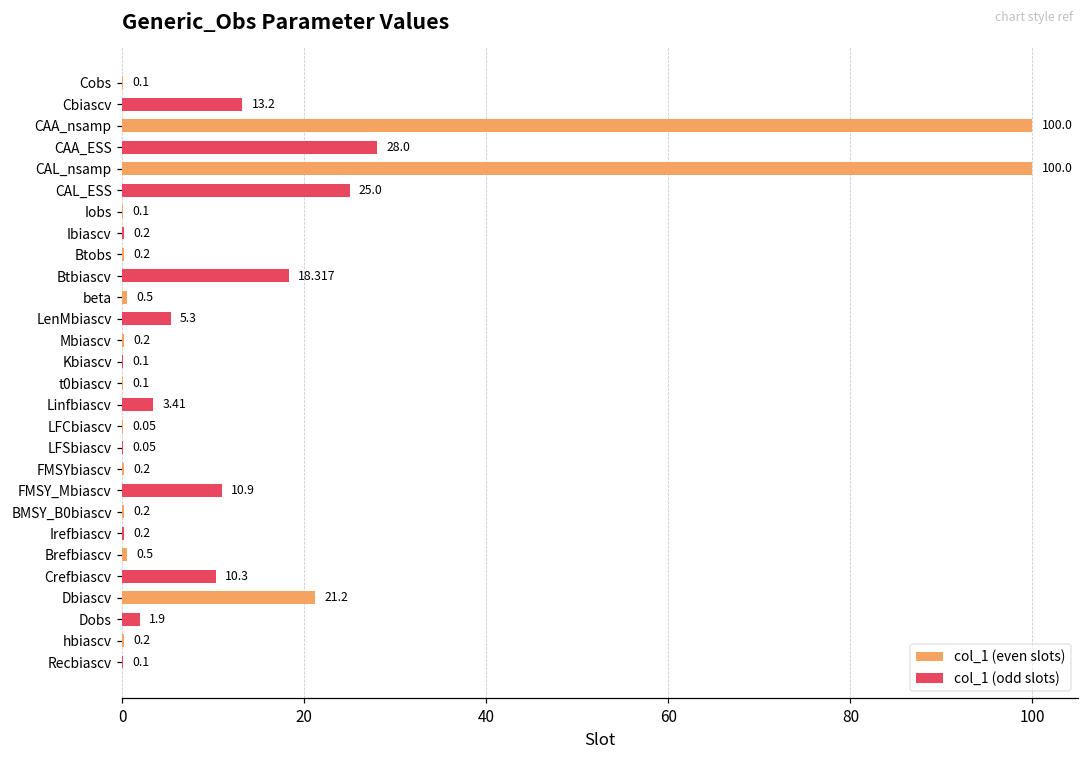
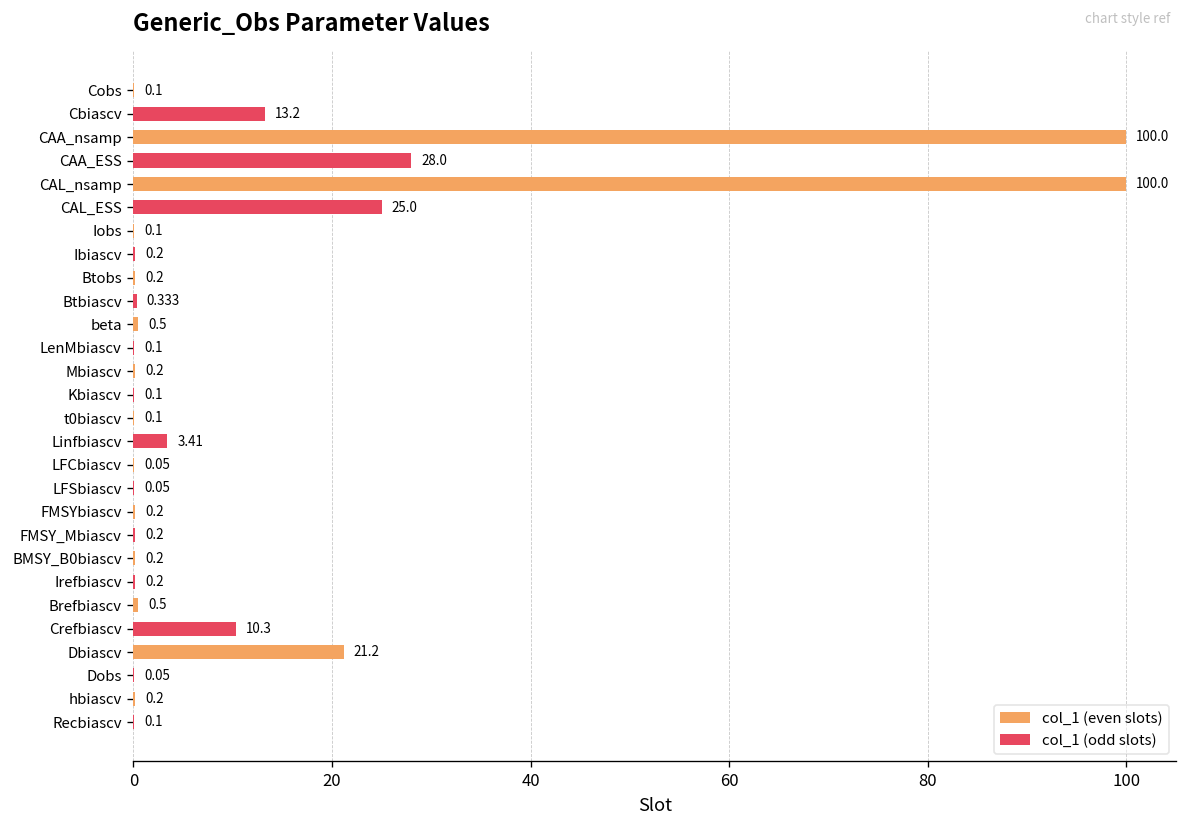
col_1 (odd slots), Btbiascv: 18.317 -> 0.333
col_1 (odd slots), LenMbiascv: 5.3 -> 0.1
col_1 (odd slots), FMSY_Mbiascv: 10.9 -> 0.2
col_1 (odd slots), Dobs: 1.9 -> 0.05
